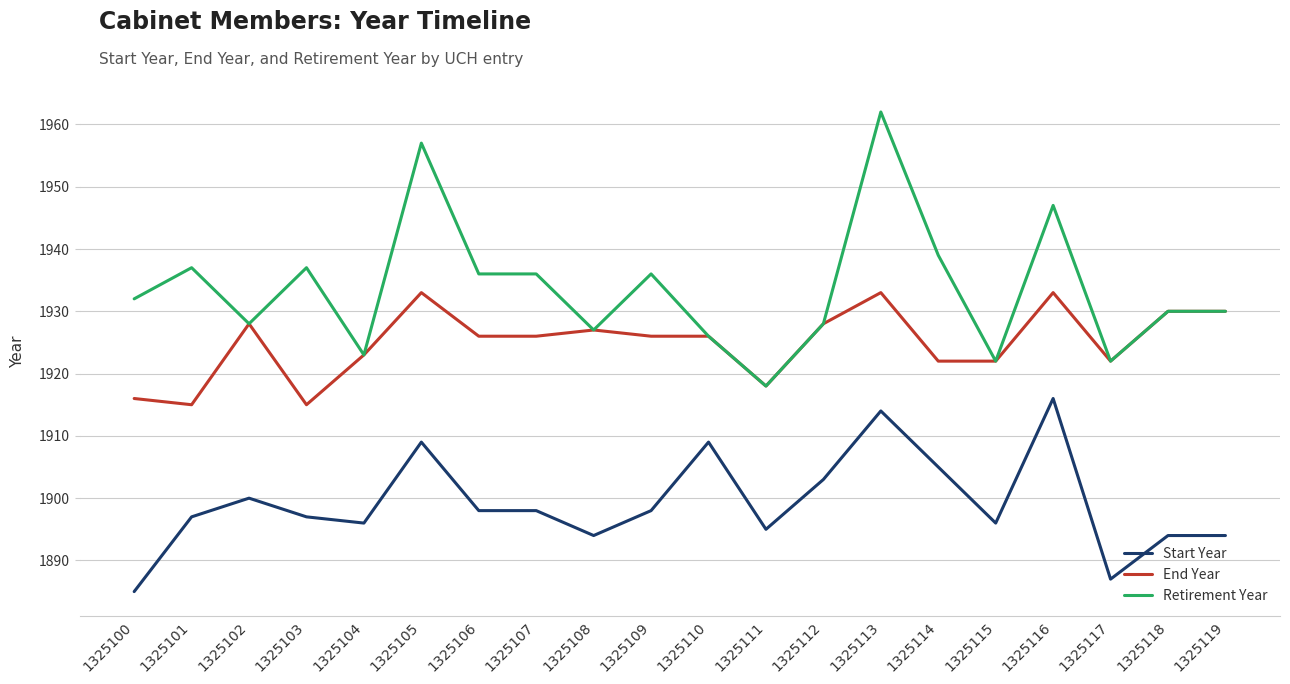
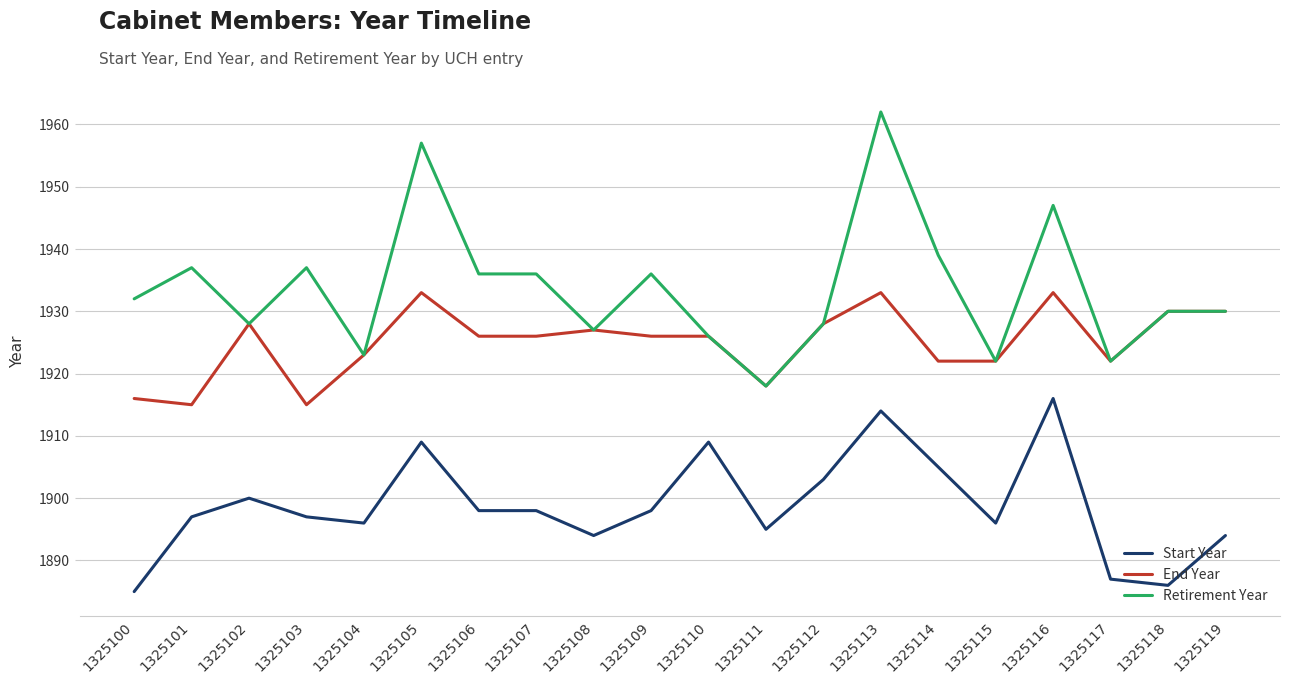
Start Year, 1325118: 1894 -> 1886
